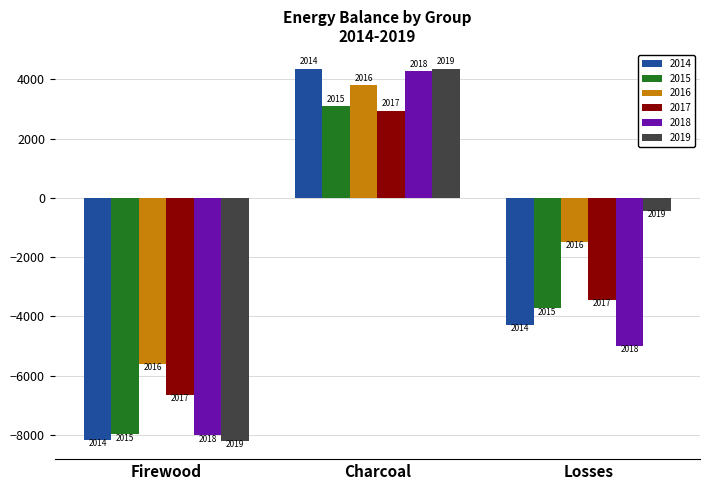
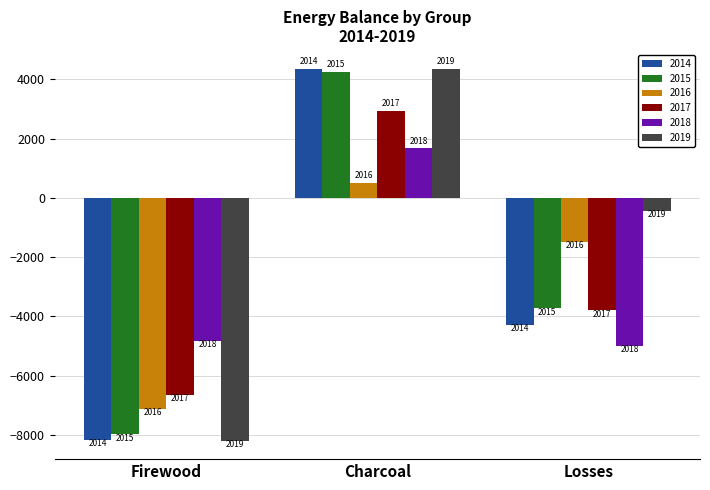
2016, Firewood: -5600 -> -7100
2018, Firewood: -8000 -> -4800
2015, Charcoal: 3100 -> 4300
2016, Charcoal: 3800 -> 500
2018, Charcoal: 4300 -> 1700
2017, Losses: -3500 -> -3800
